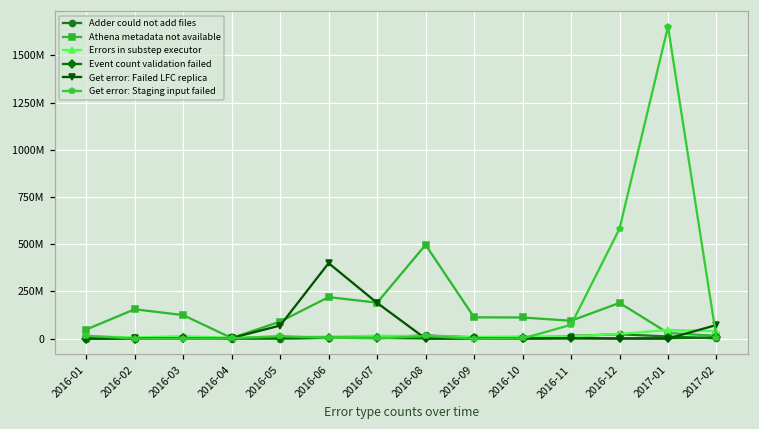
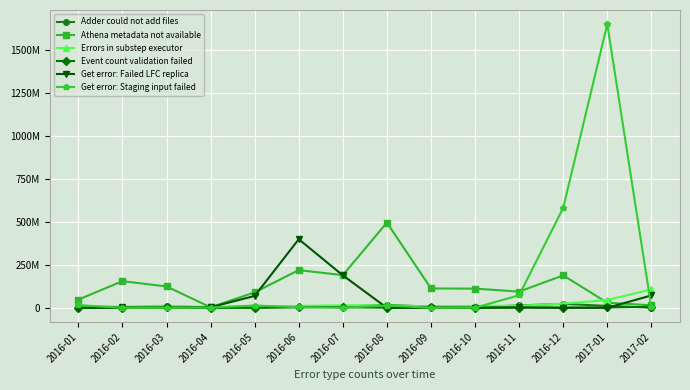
Errors in substep executor, 2017-02: 40000000 -> 110000000
